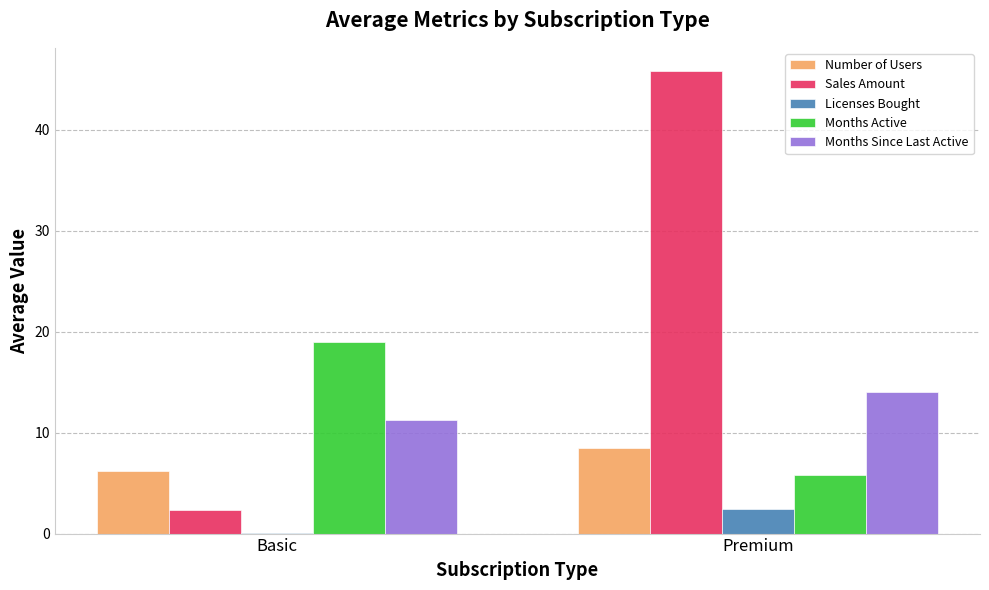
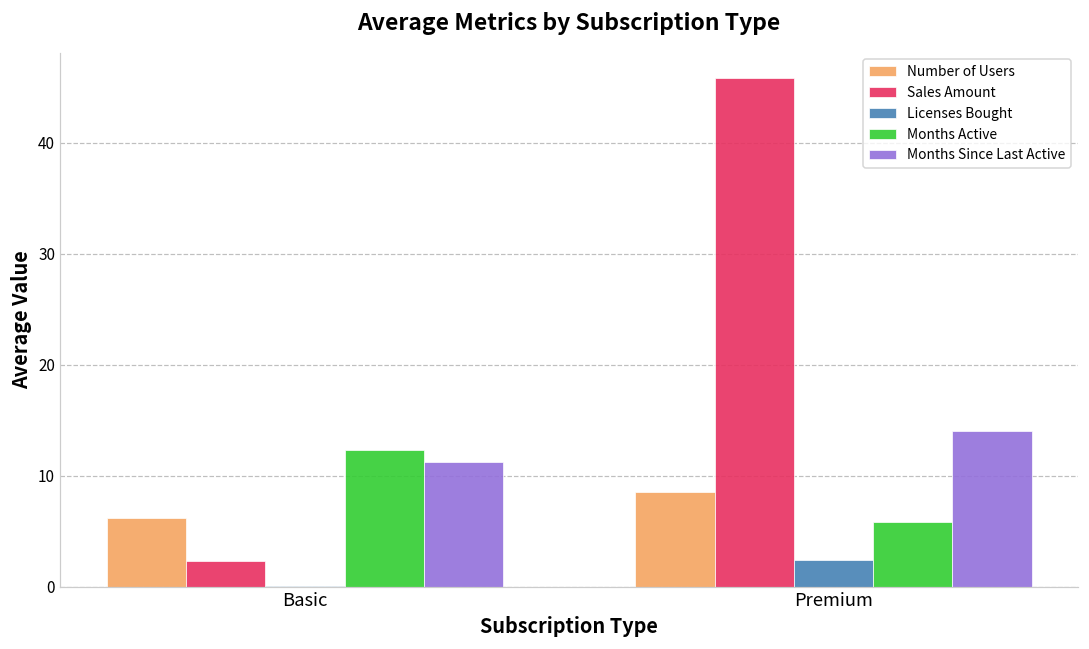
Months Active, Basic: 19.0 -> 12.3
